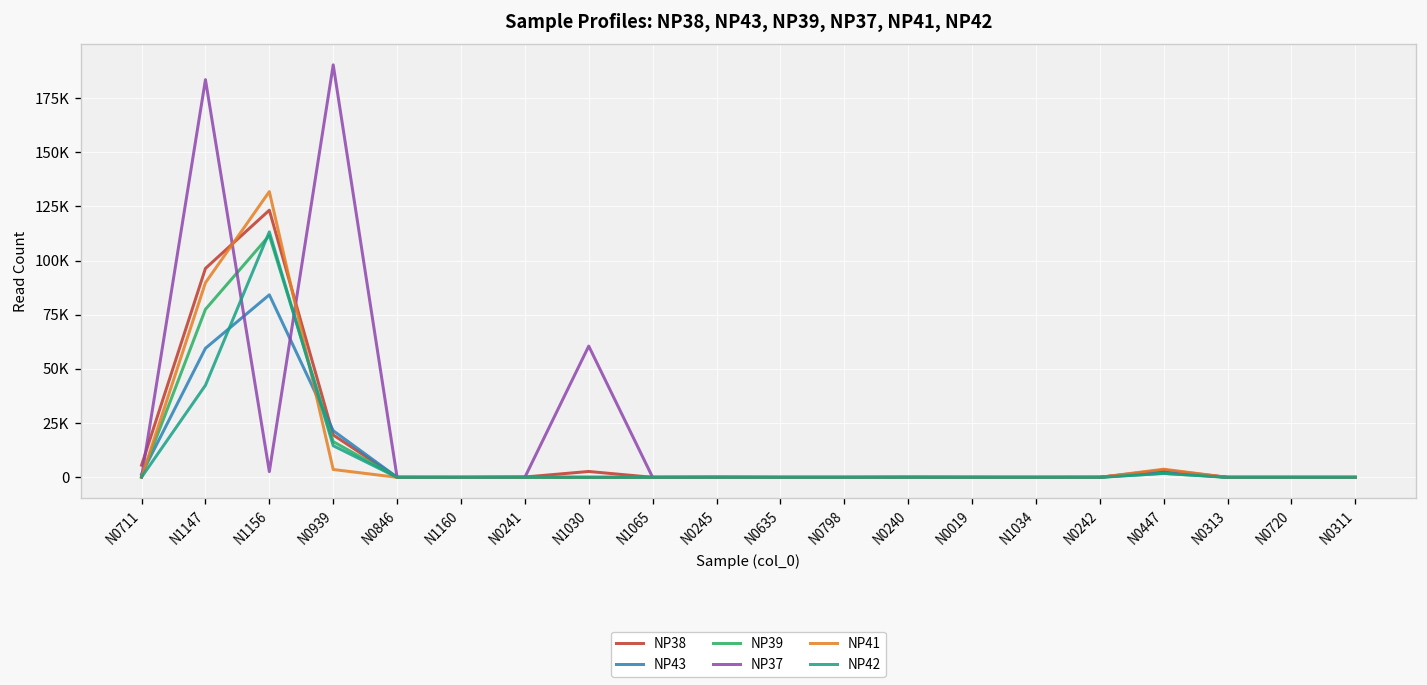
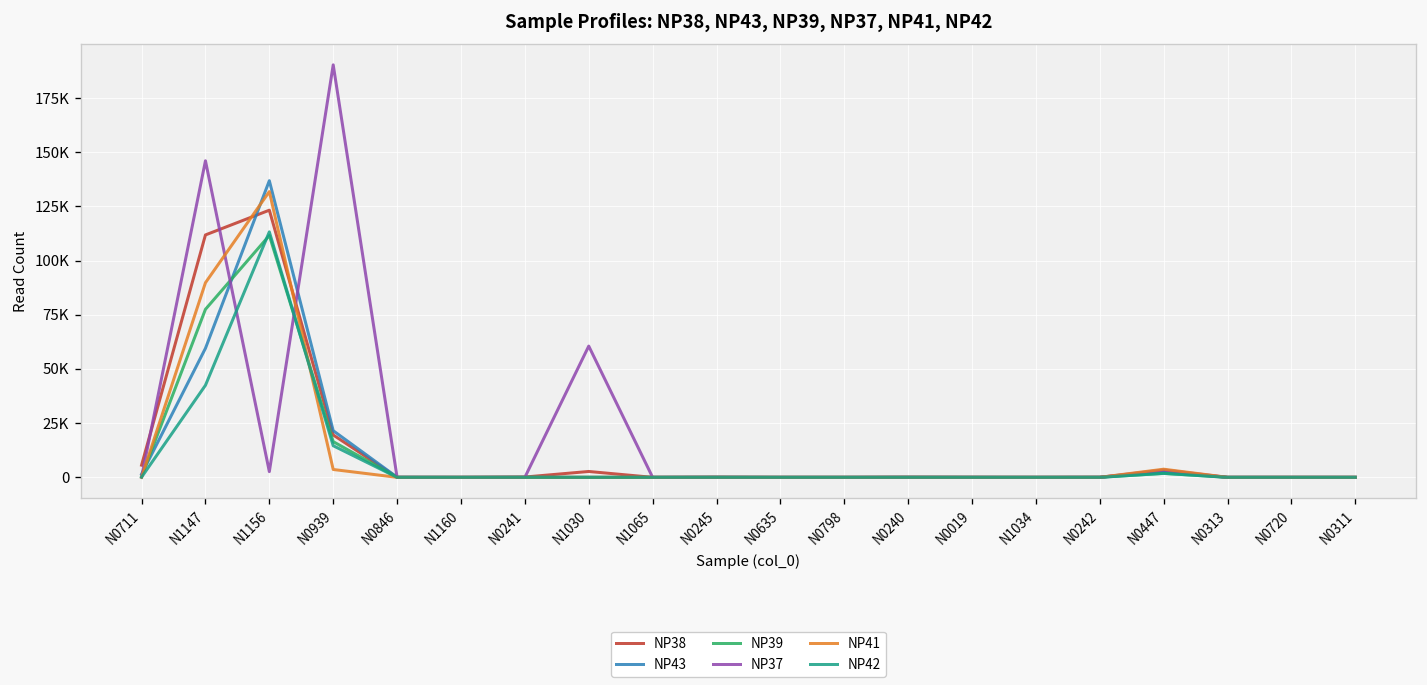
NP38, N1147: 96000 -> 112000
NP37, N1147: 183000 -> 146000
NP43, N1156: 84000 -> 137000
